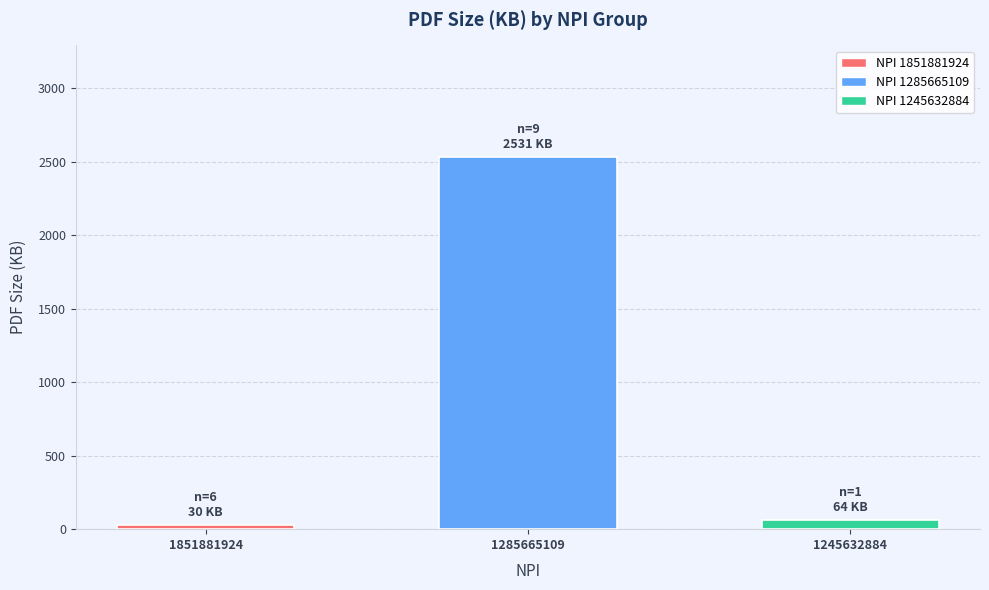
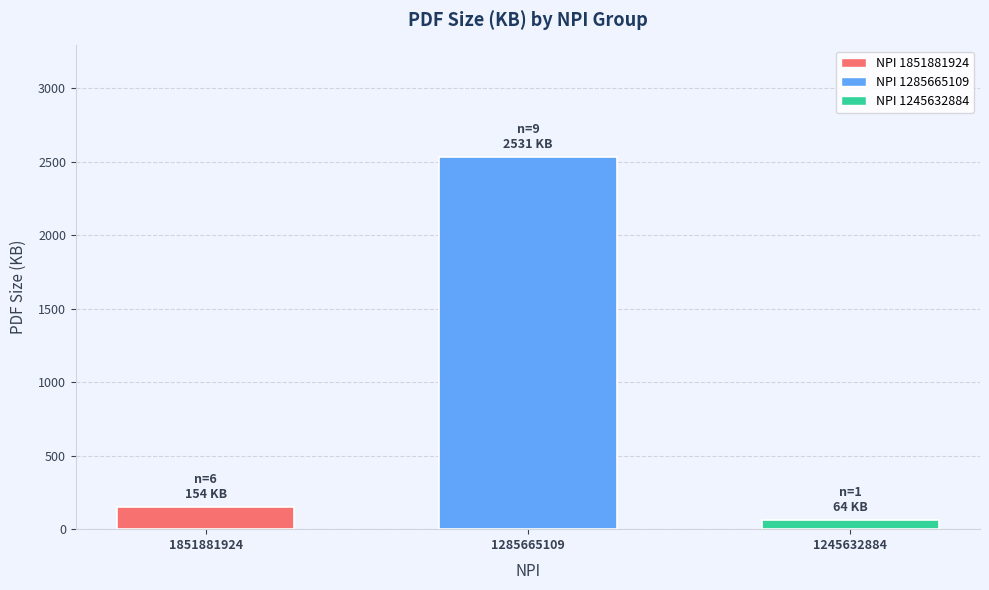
1851881924: 30 -> 154
